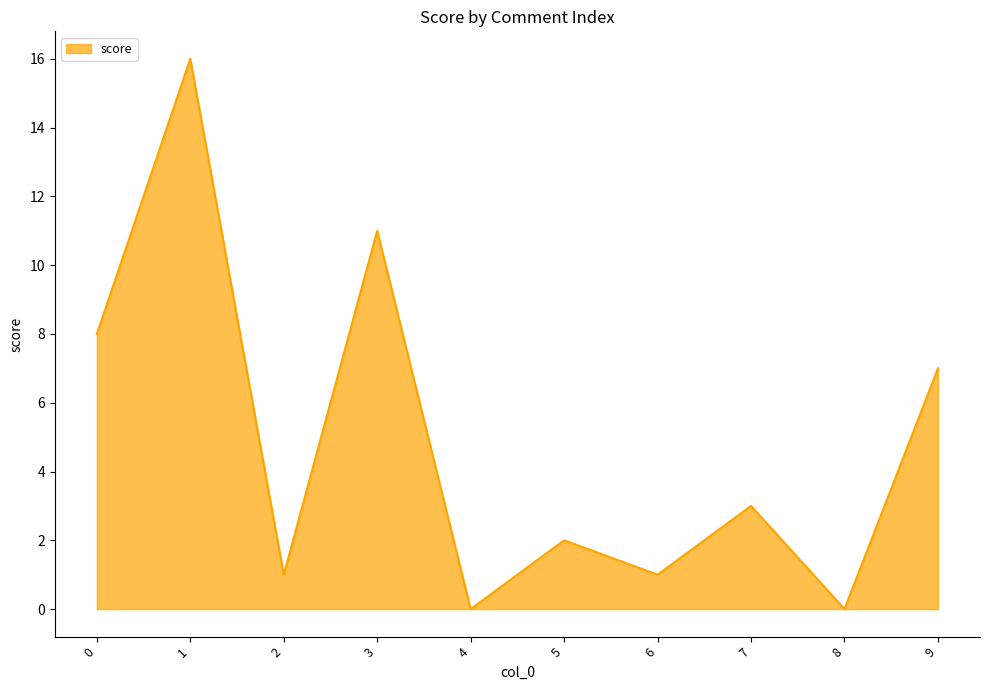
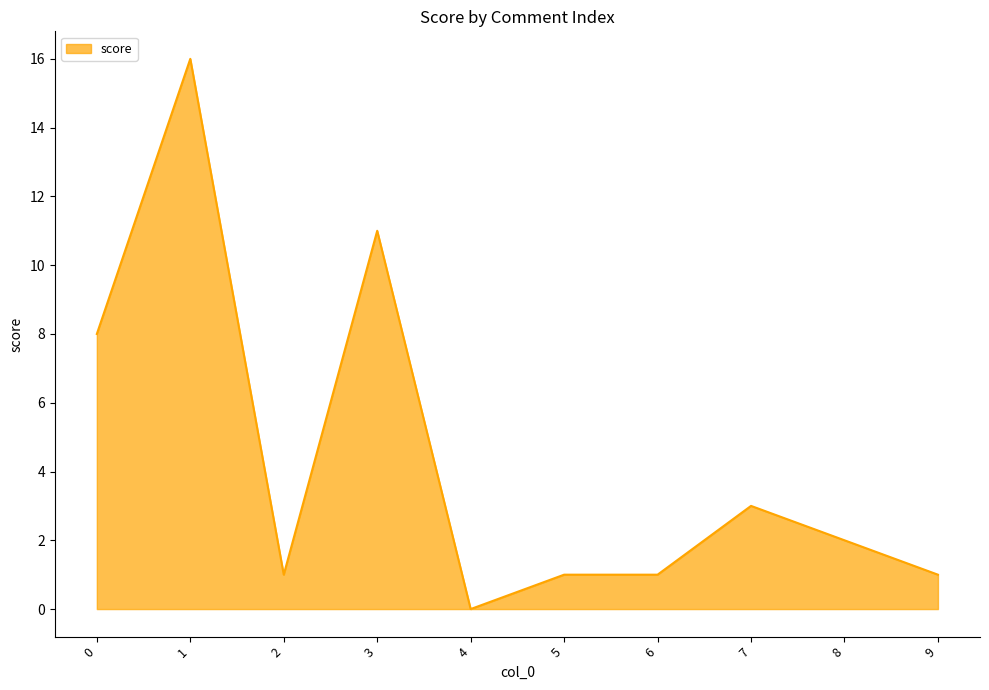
5: 2 -> 1
8: 0 -> 2
9: 7 -> 1
